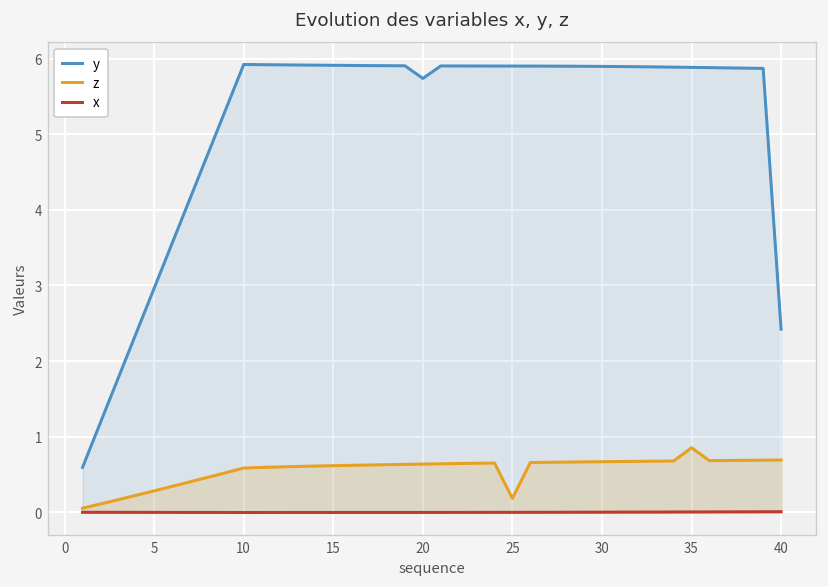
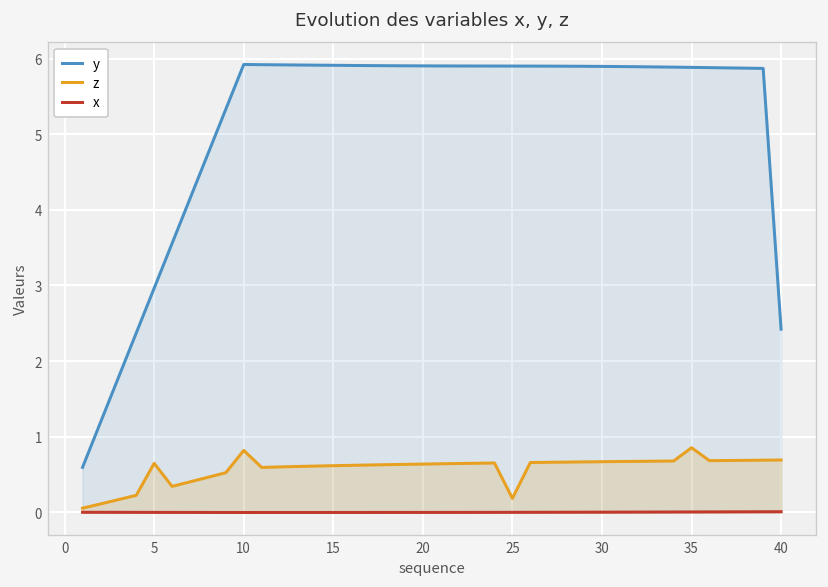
z, 5: 0.3 -> 0.6
z, 10: 0.6 -> 0.8
y, 20: 5.7 -> 5.9
